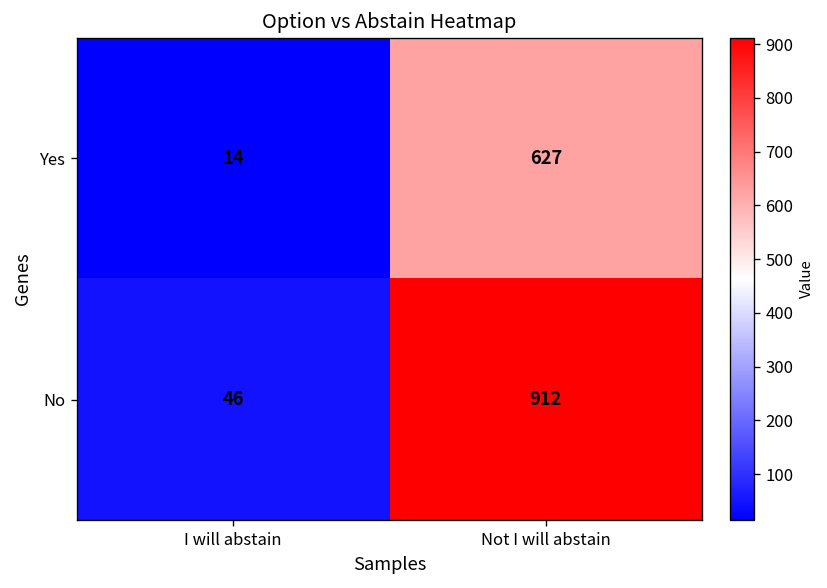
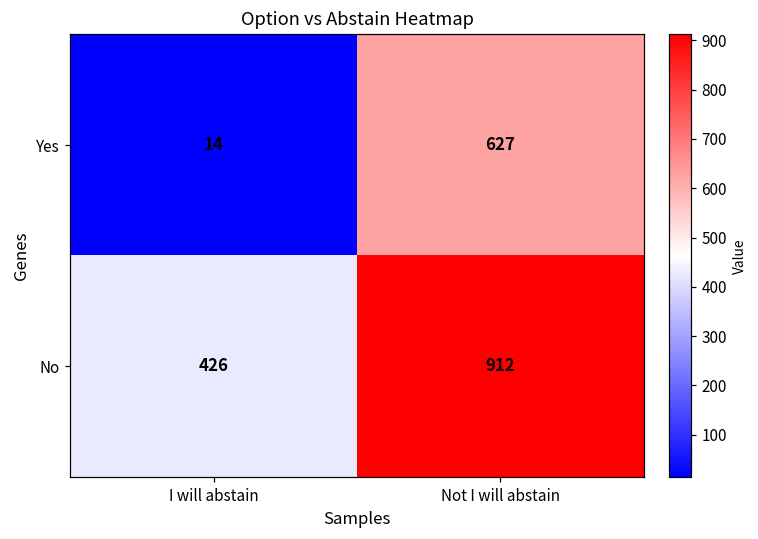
No, I will abstain: 46 -> 426
